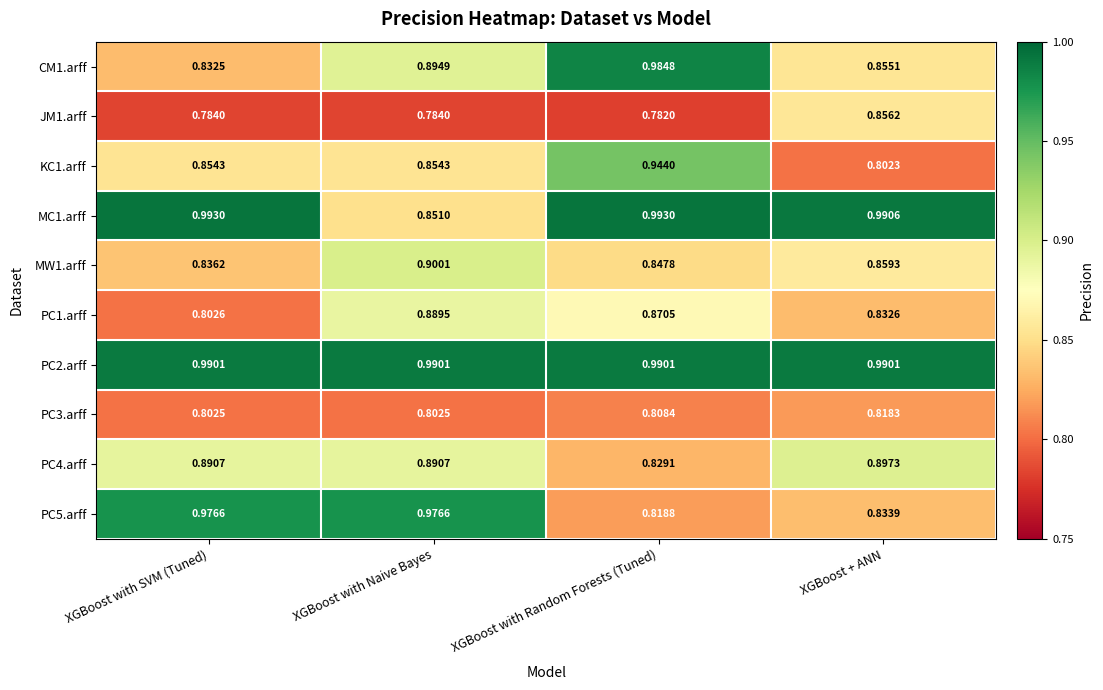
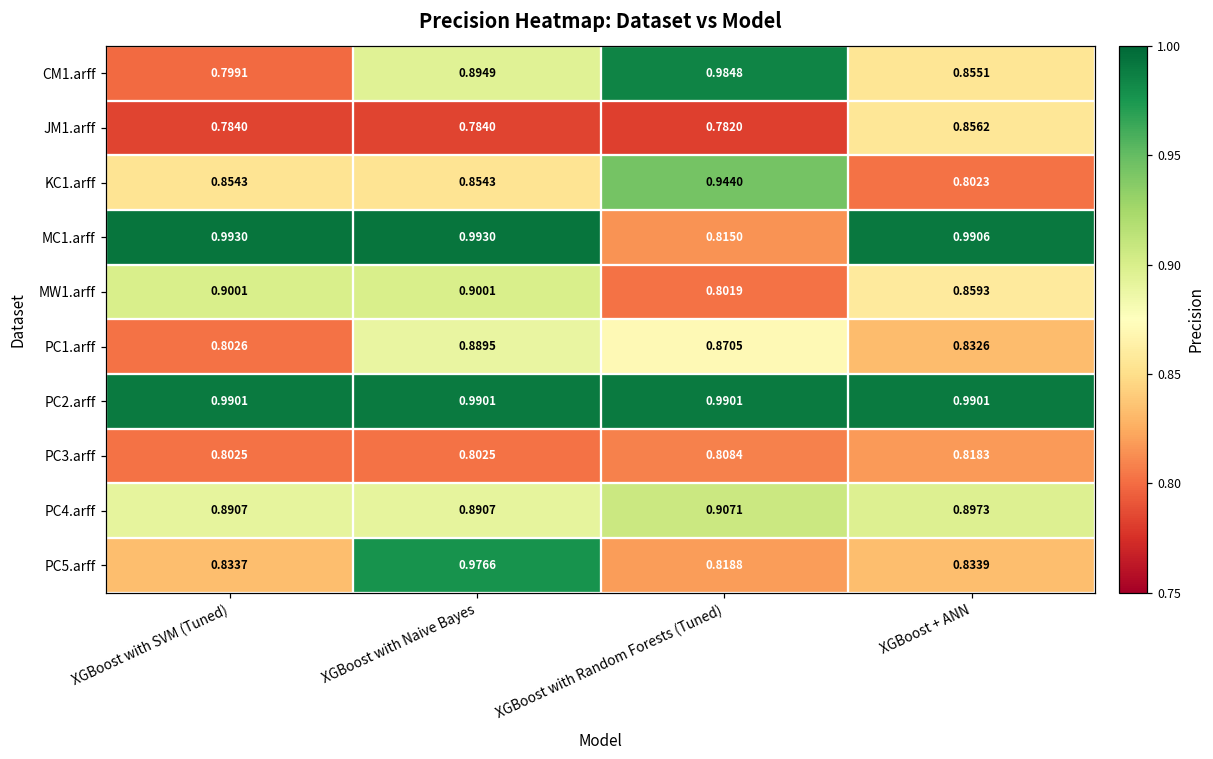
CM1.arff, XGBoost with SVM (Tuned): 0.8325 -> 0.7991
MC1.arff, XGBoost with Naive Bayes: 0.8510 -> 0.9930
MC1.arff, XGBoost with Random Forests (Tuned): 0.9930 -> 0.8150
MW1.arff, XGBoost with SVM (Tuned): 0.8362 -> 0.9001
MW1.arff, XGBoost with Random Forests (Tuned): 0.8478 -> 0.8019
PC4.arff, XGBoost with Random Forests (Tuned): 0.8291 -> 0.9071
PC5.arff, XGBoost with SVM (Tuned): 0.9766 -> 0.8337
